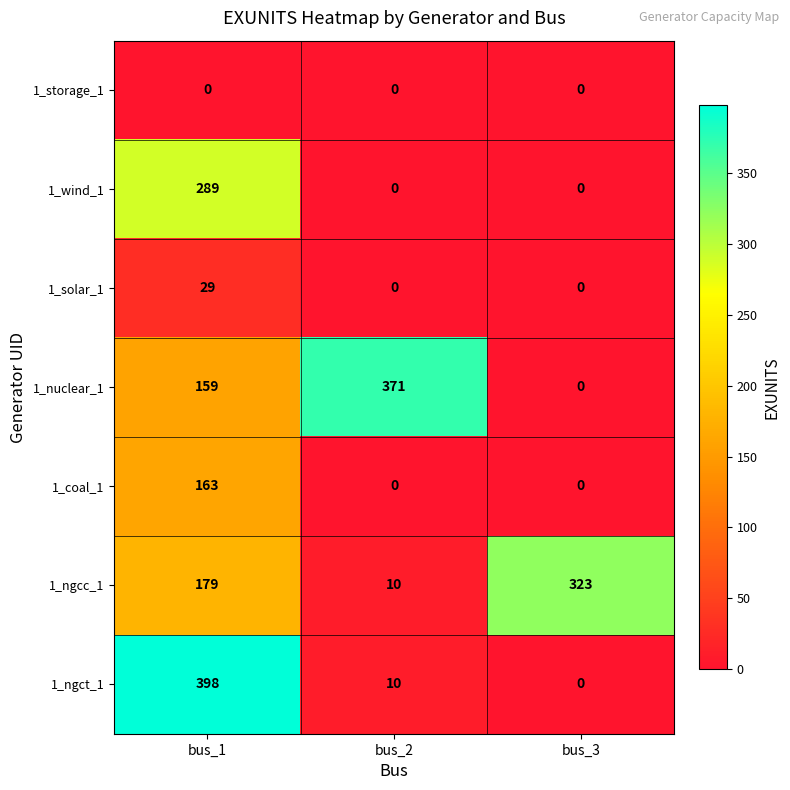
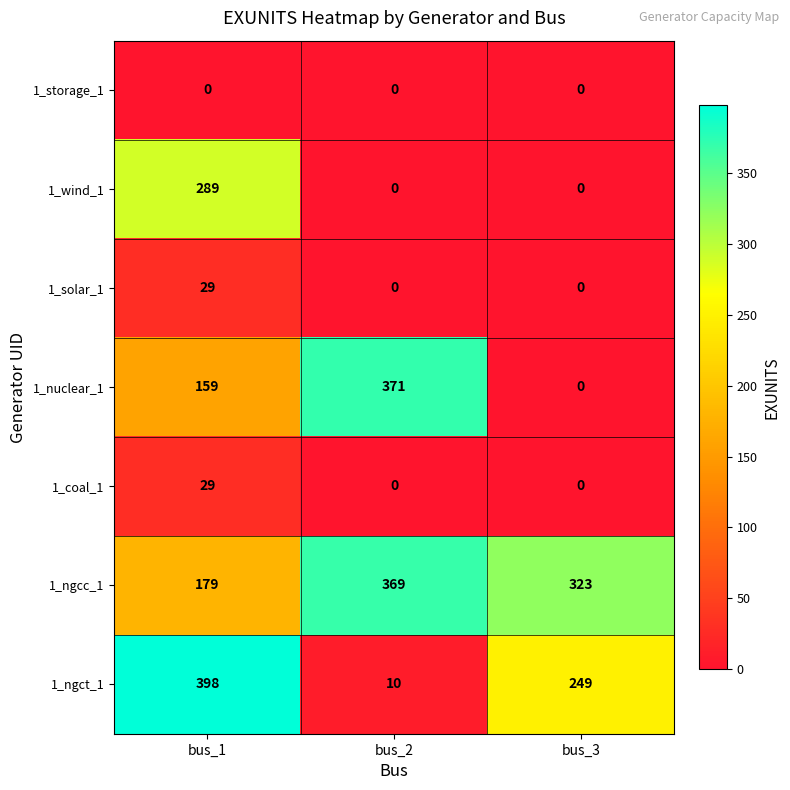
1_coal_1, bus_1: 163 -> 29
1_ngcc_1, bus_2: 10 -> 369
1_ngct_1, bus_3: 0 -> 249
